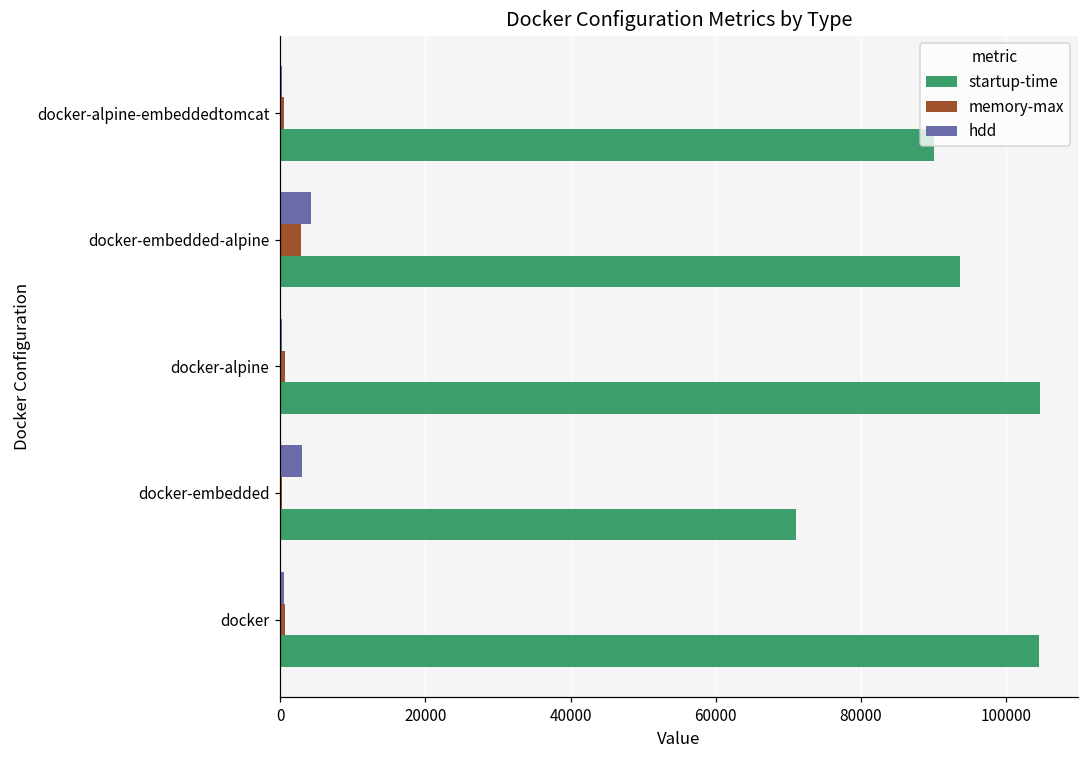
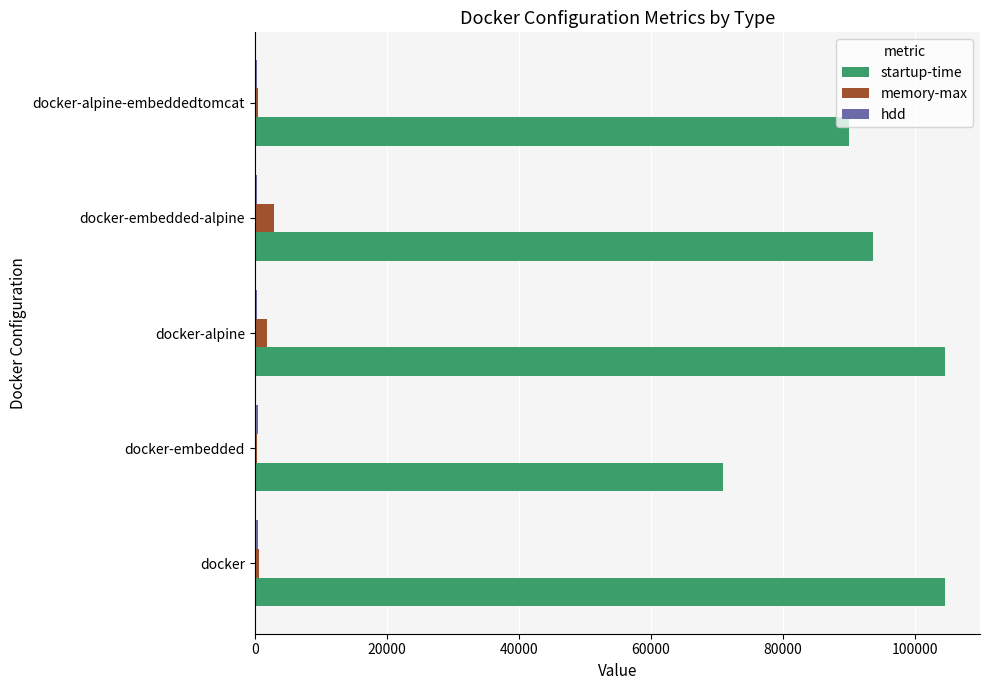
hdd, docker-embedded-alpine: 4000 -> 0
memory-max, docker-alpine: 1000 -> 2000
hdd, docker-embedded: 3000 -> 0
